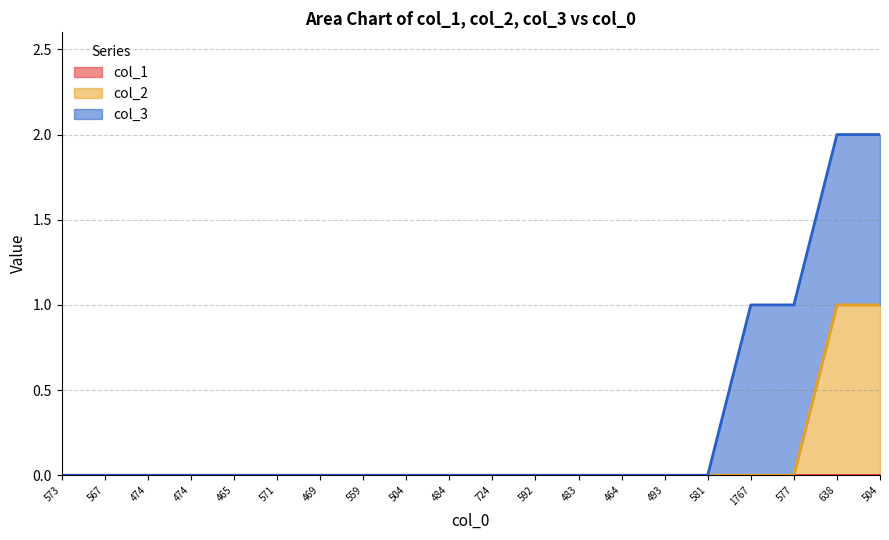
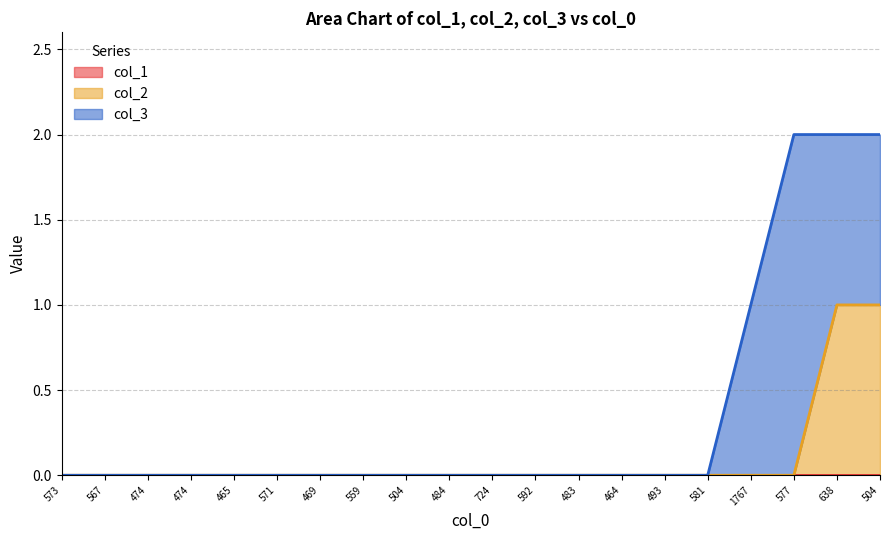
col_3, 577: 1 -> 2
